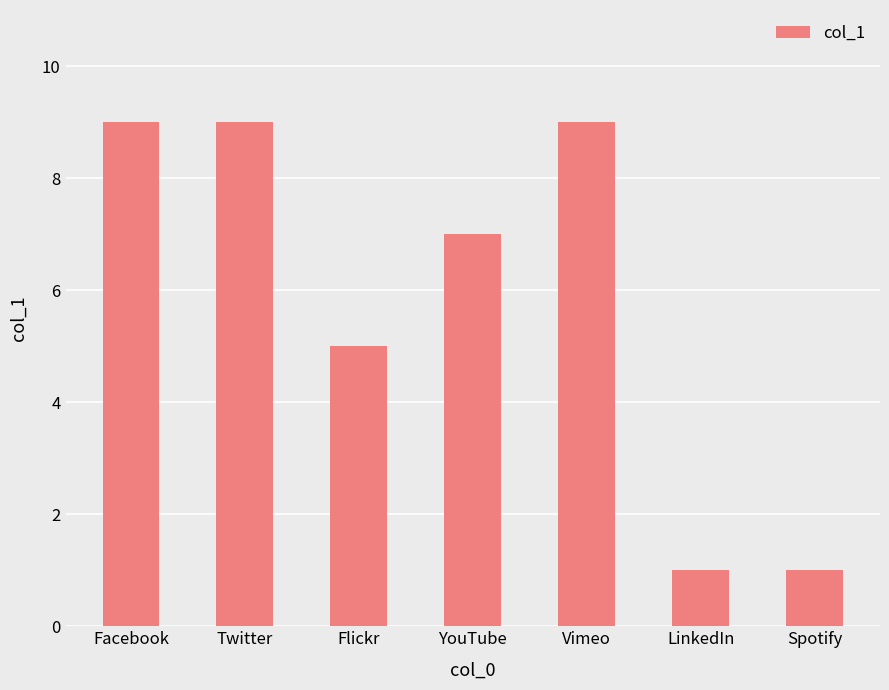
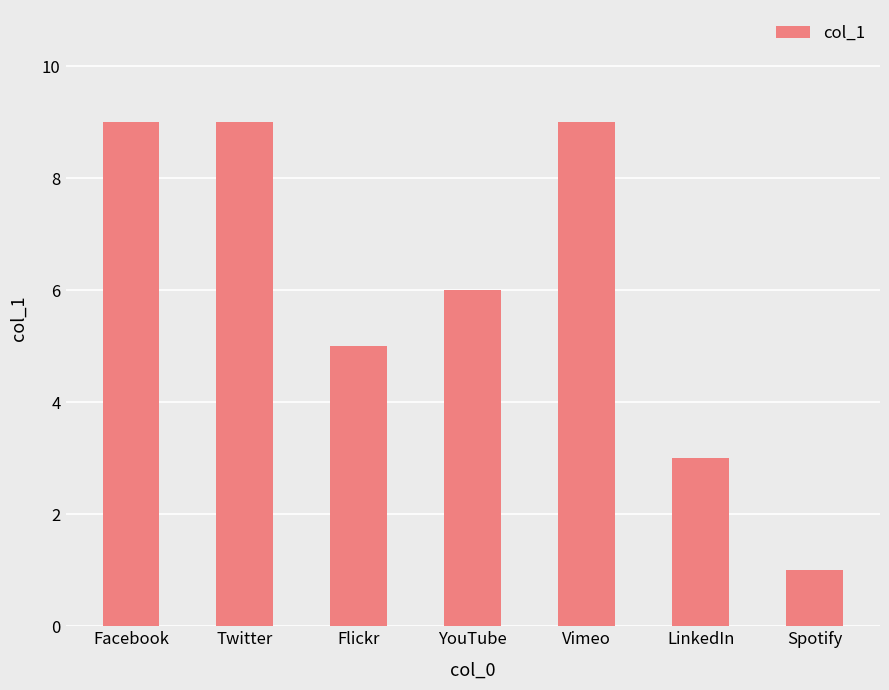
YouTube: 7 -> 6
LinkedIn: 1 -> 3
